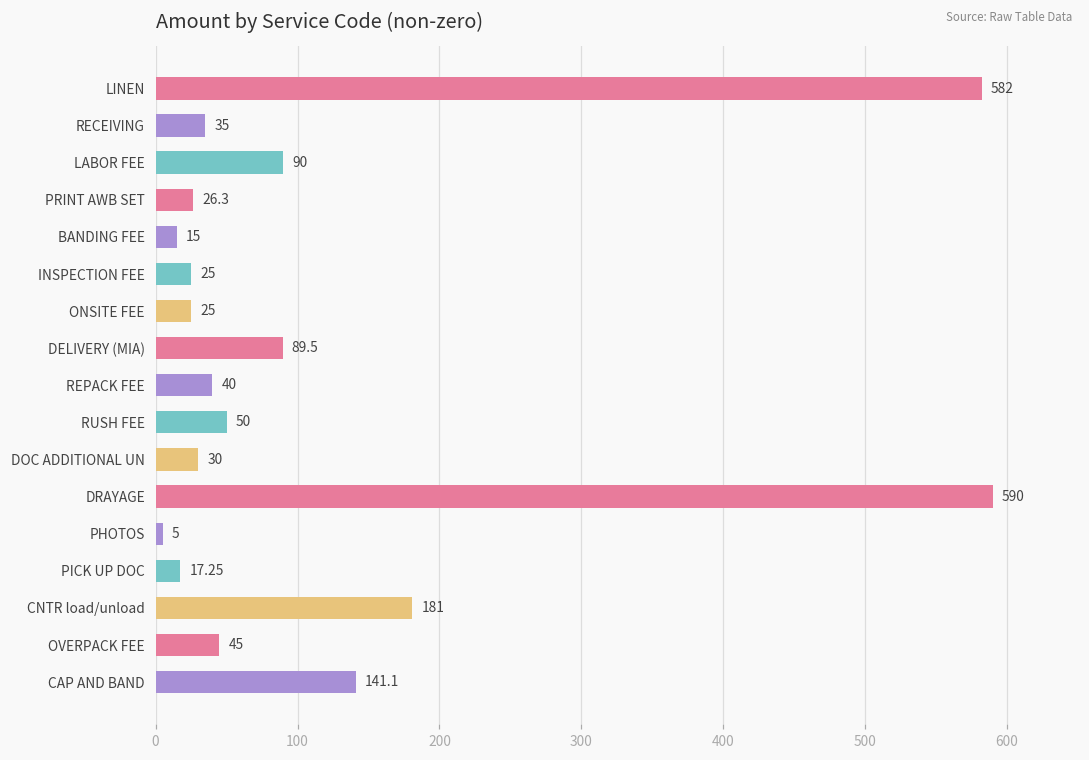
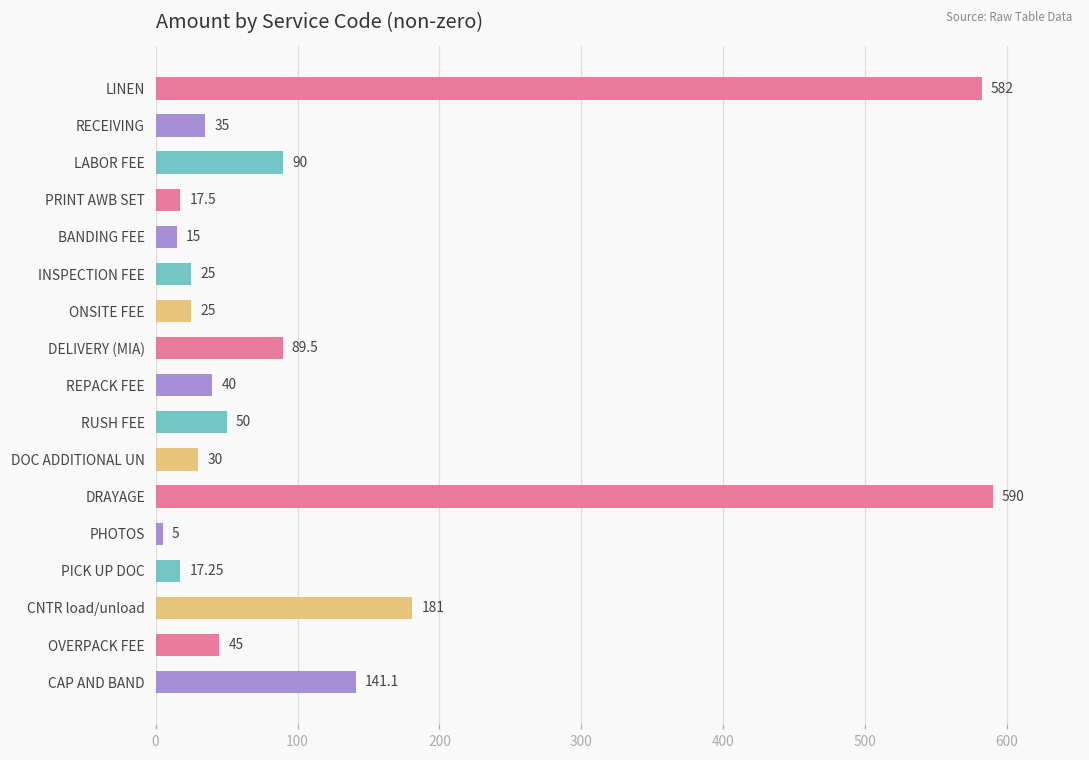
PRINT AWB SET: 26.3 -> 17.5
